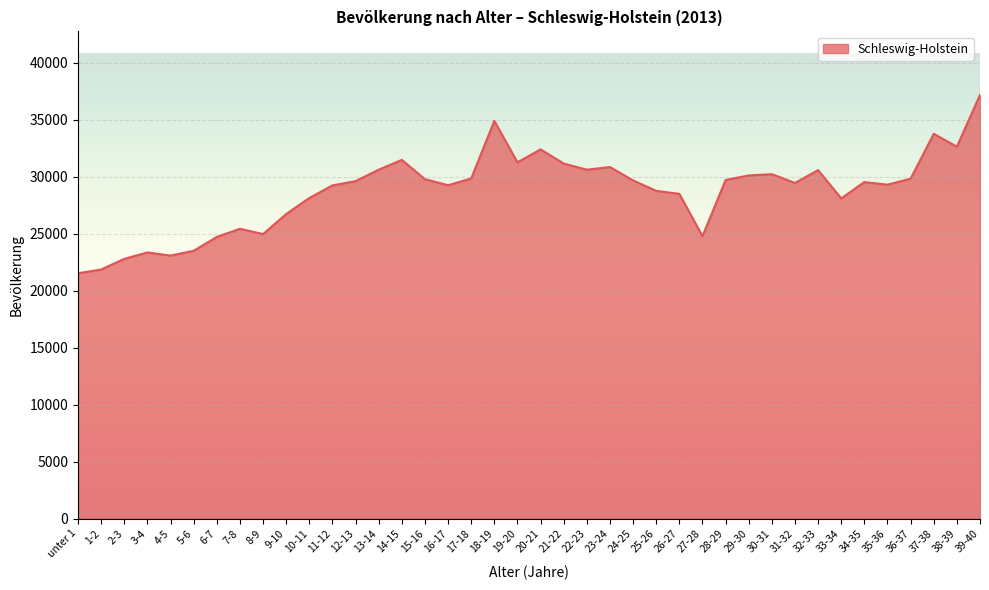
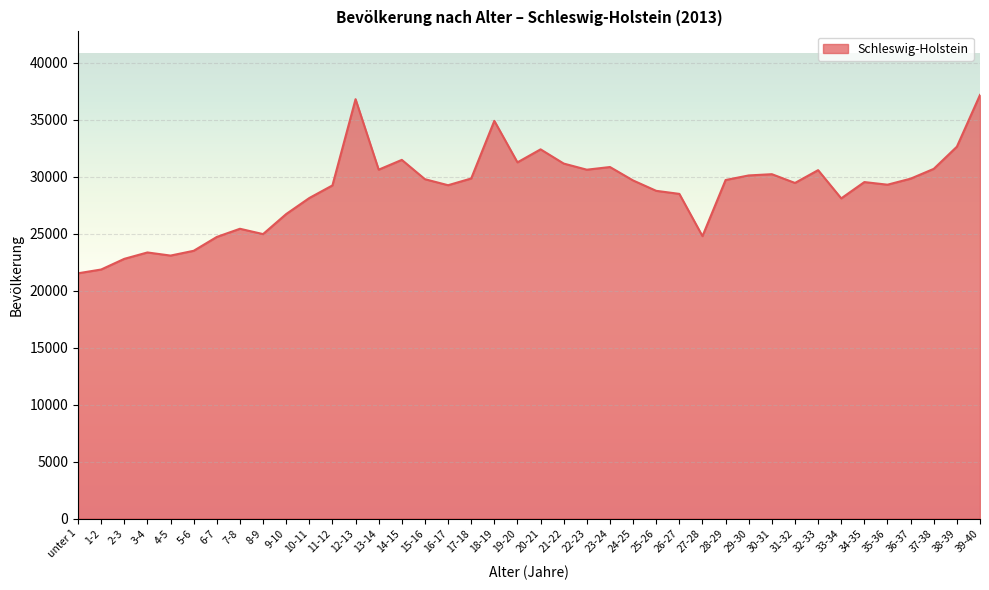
12-13: 29600 -> 36800
37-38: 33800 -> 30700
